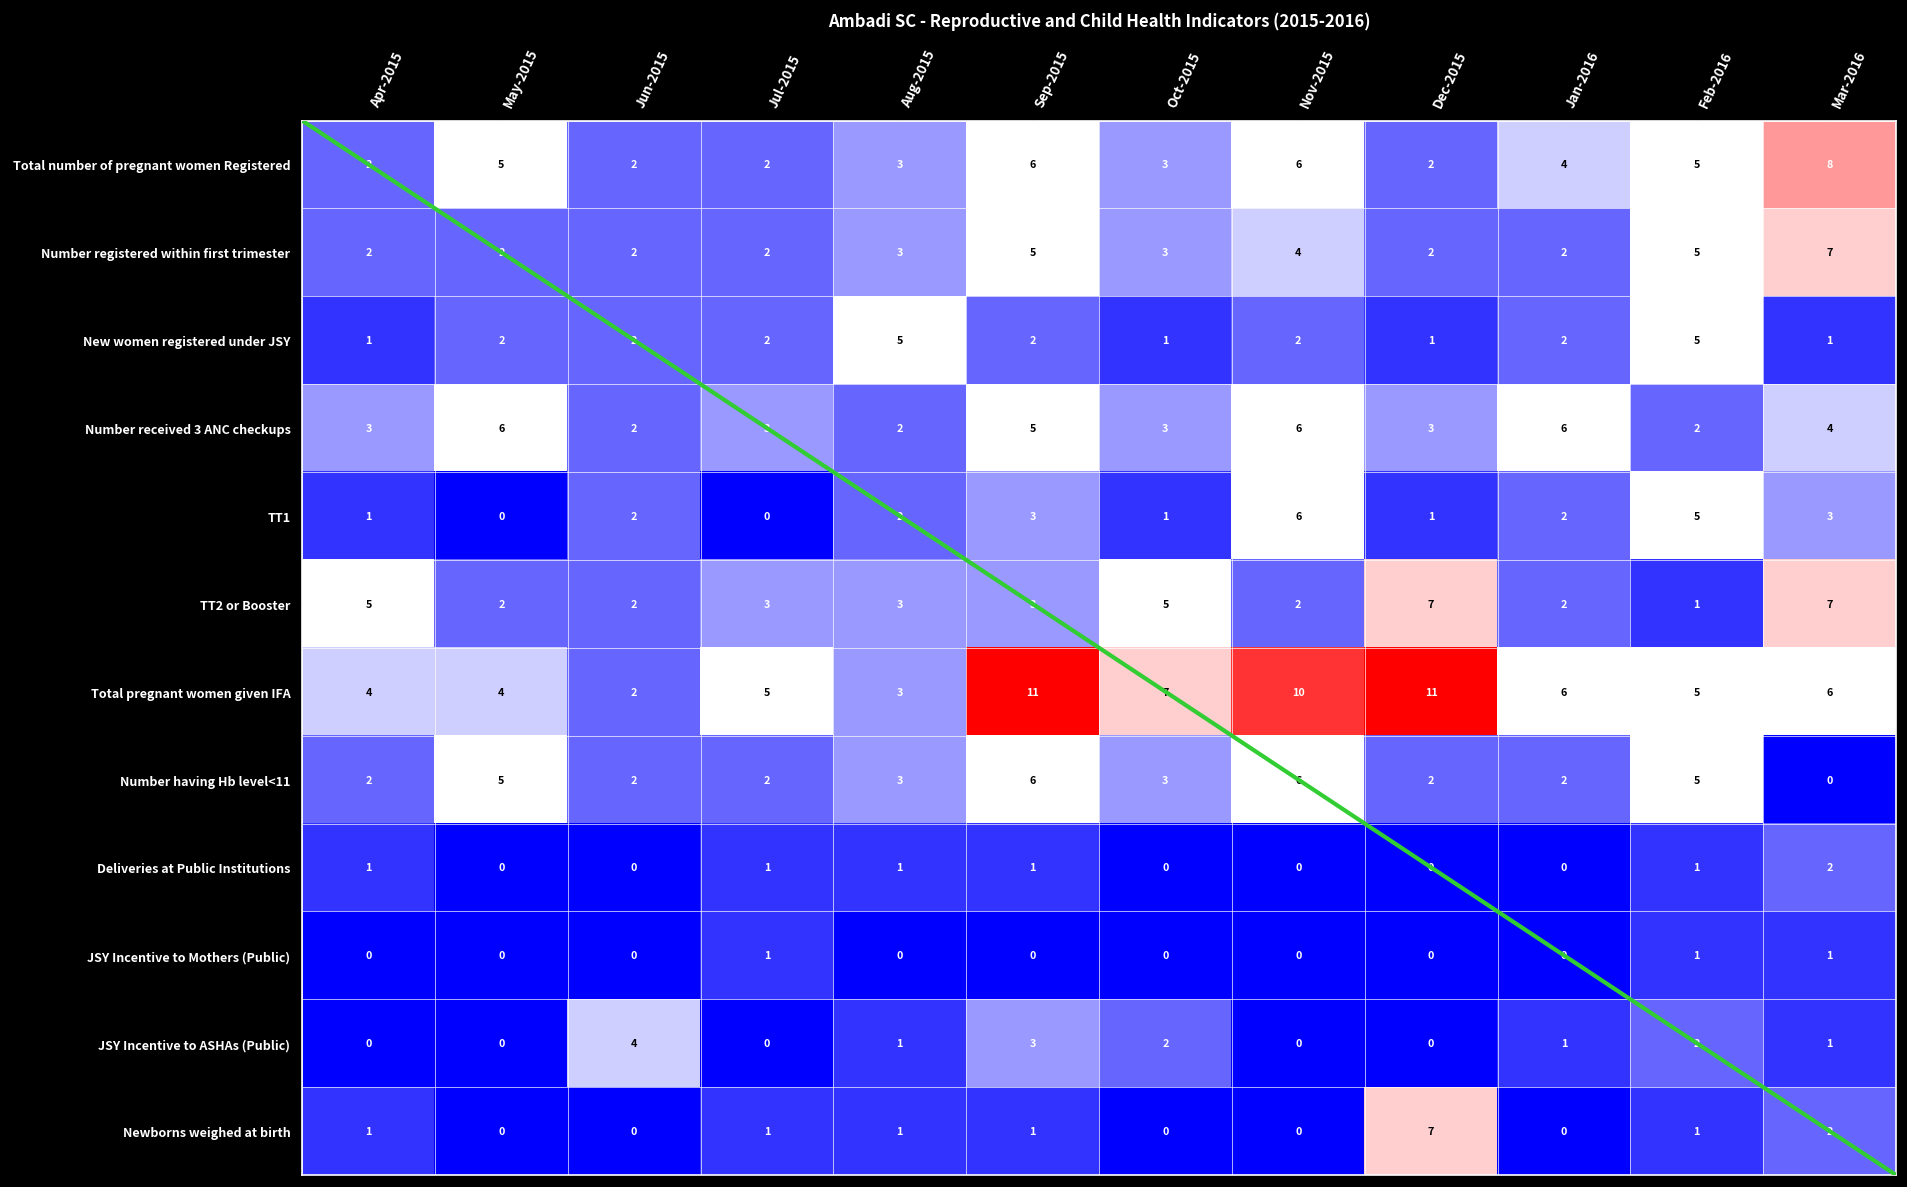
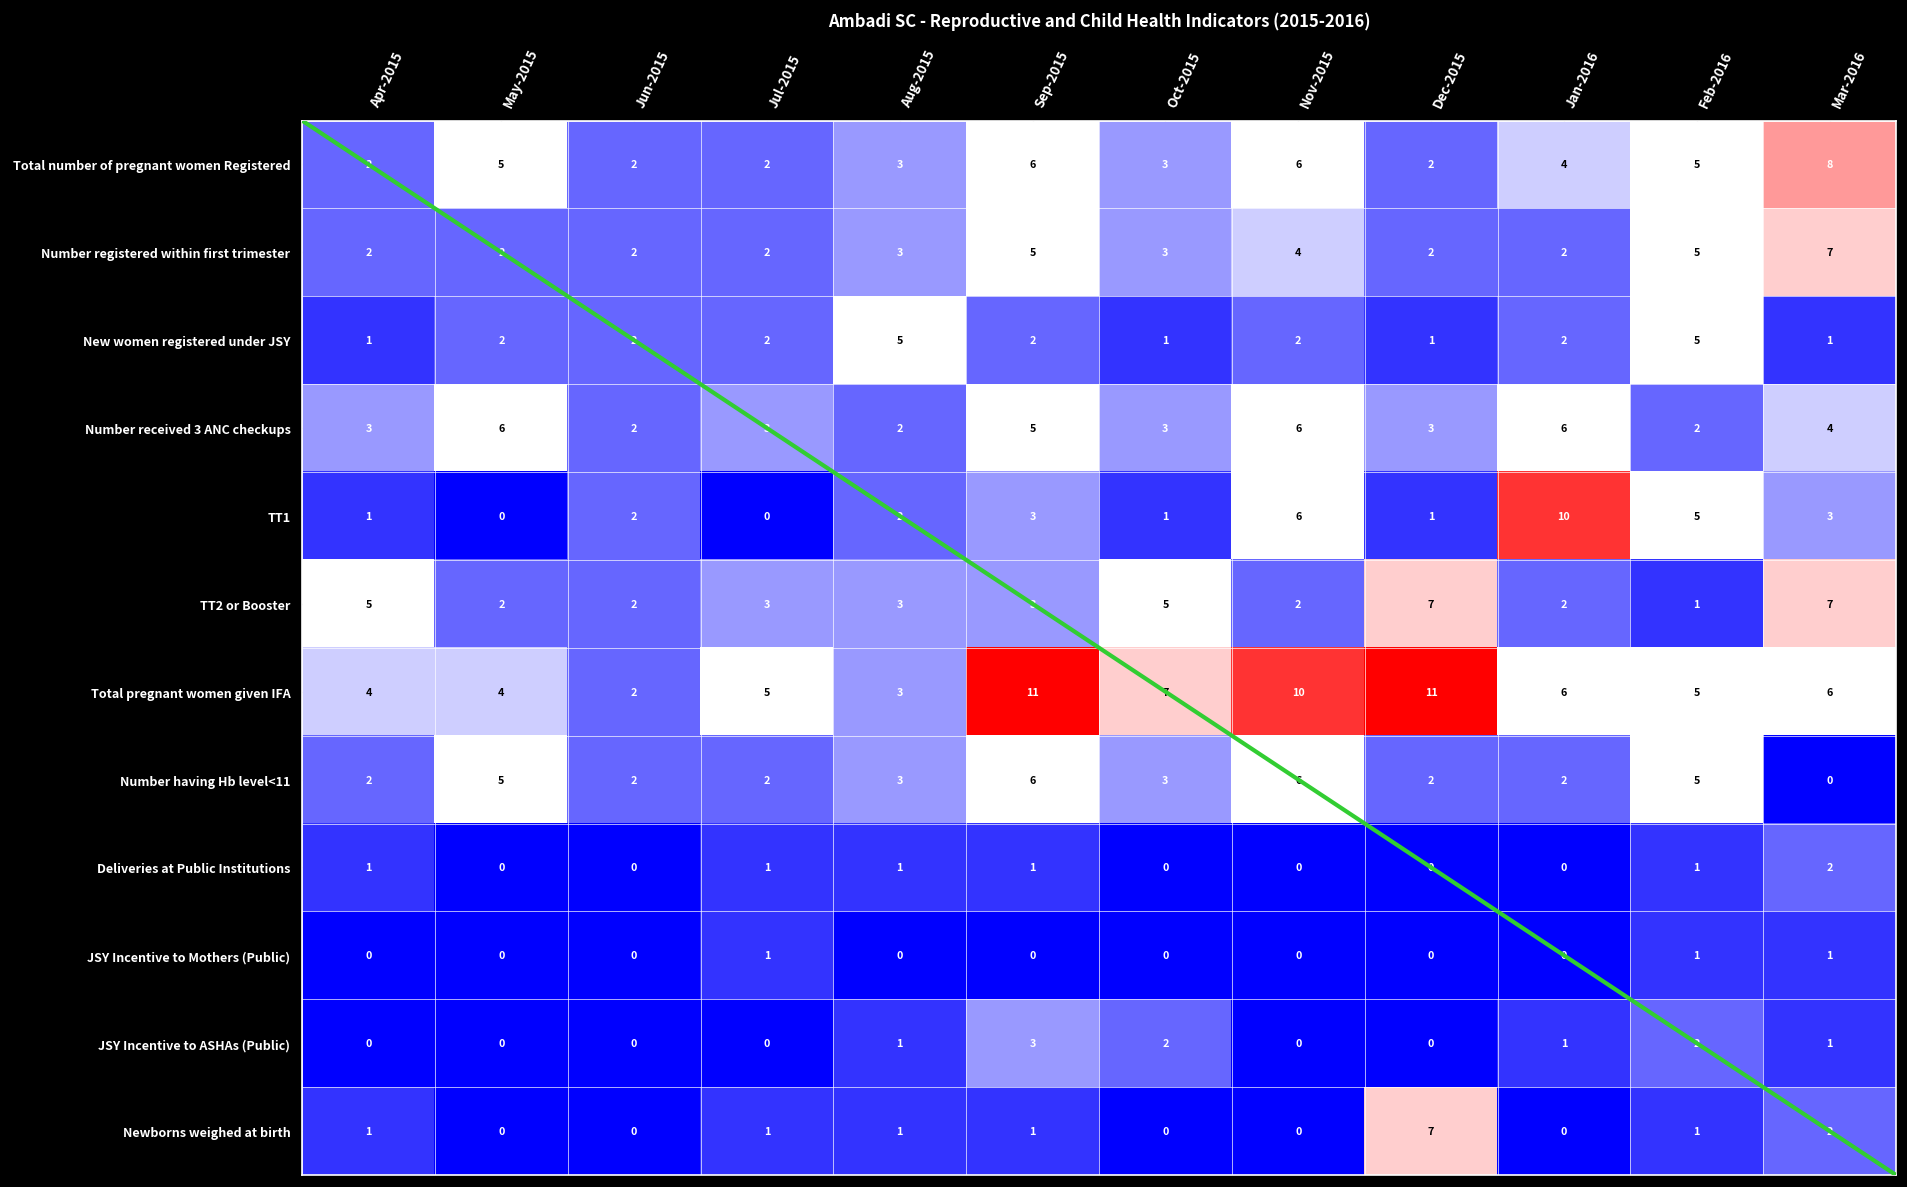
TT1, Jan-2016: 2 -> 10
JSY Incentive to ASHAs (Public), Jun-2015: 4 -> 0
